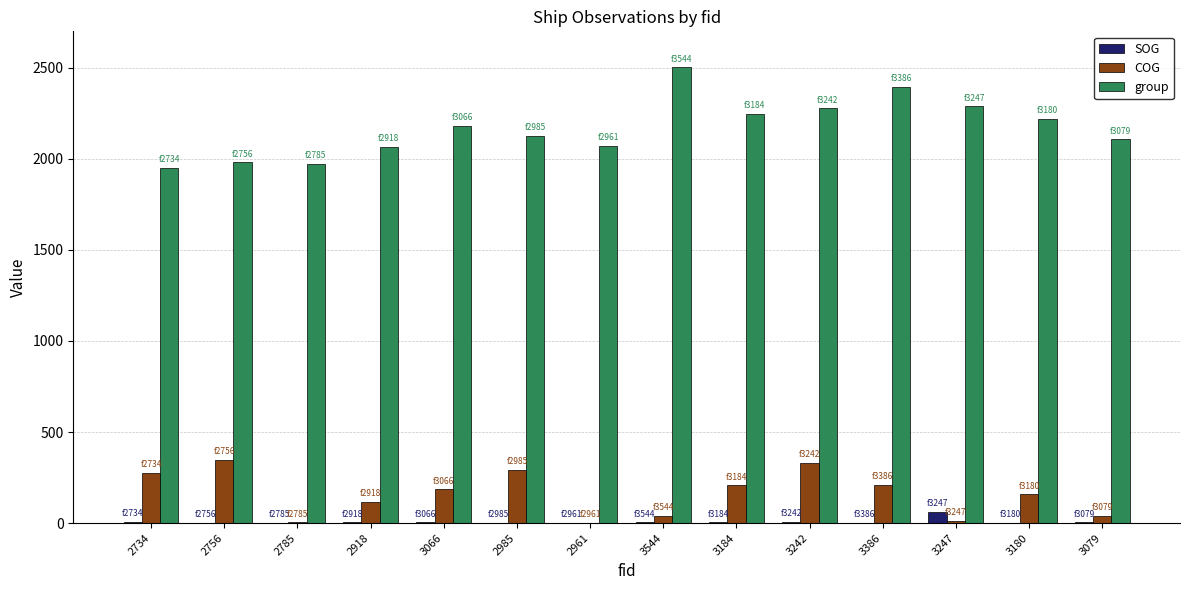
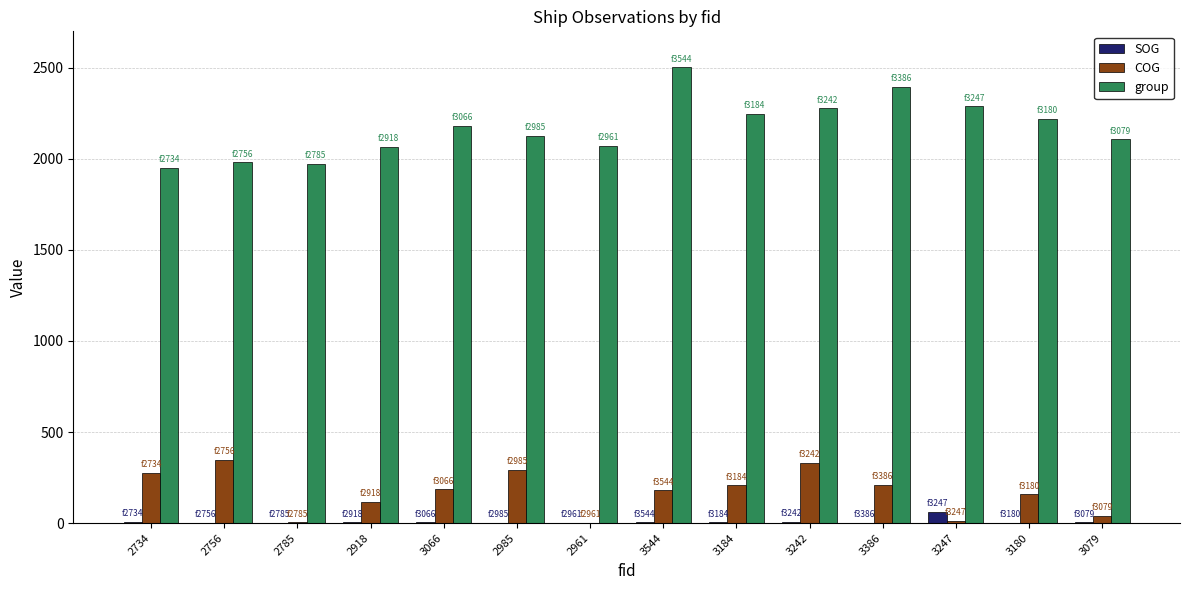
COG, 3544: 40 -> 180
